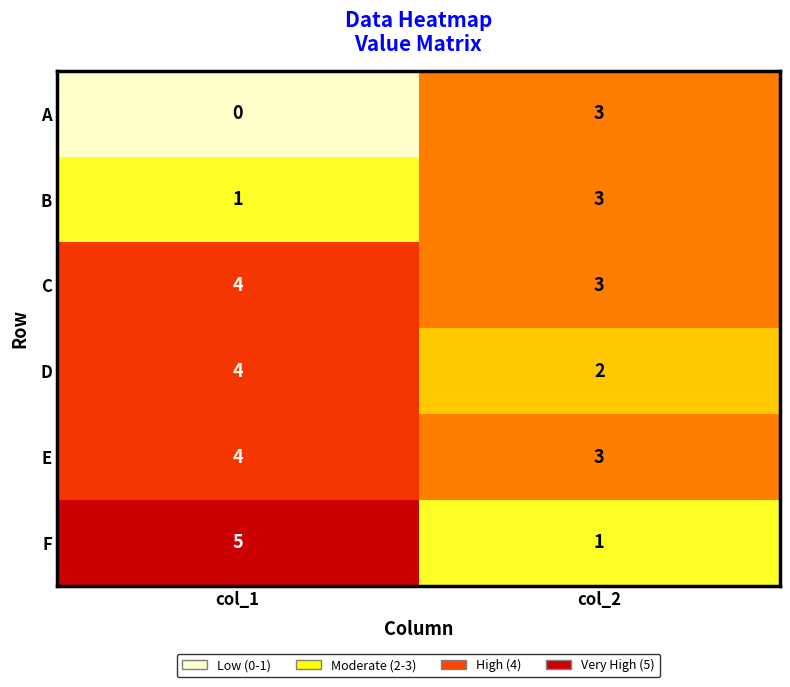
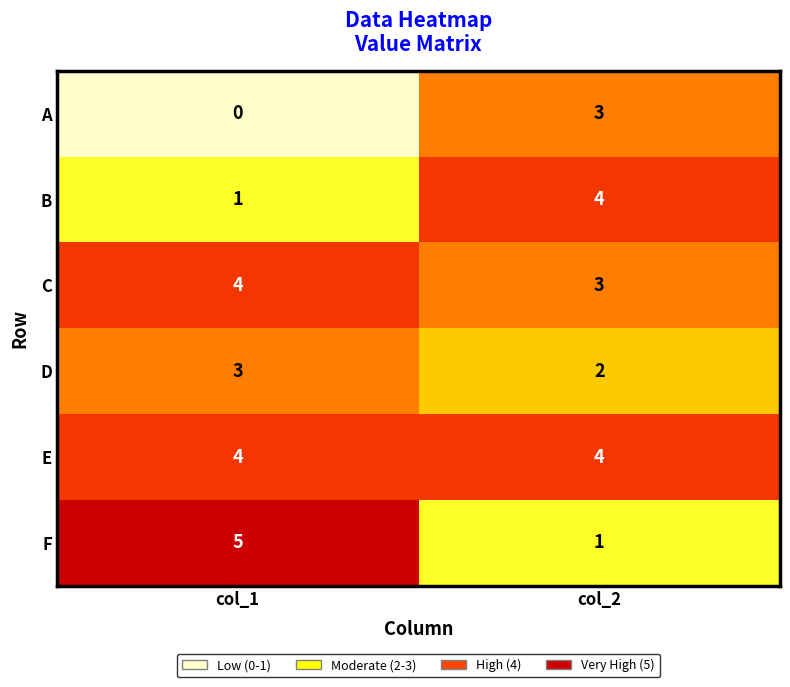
B, col_2: 3 -> 4
D, col_1: 4 -> 3
E, col_2: 3 -> 4
